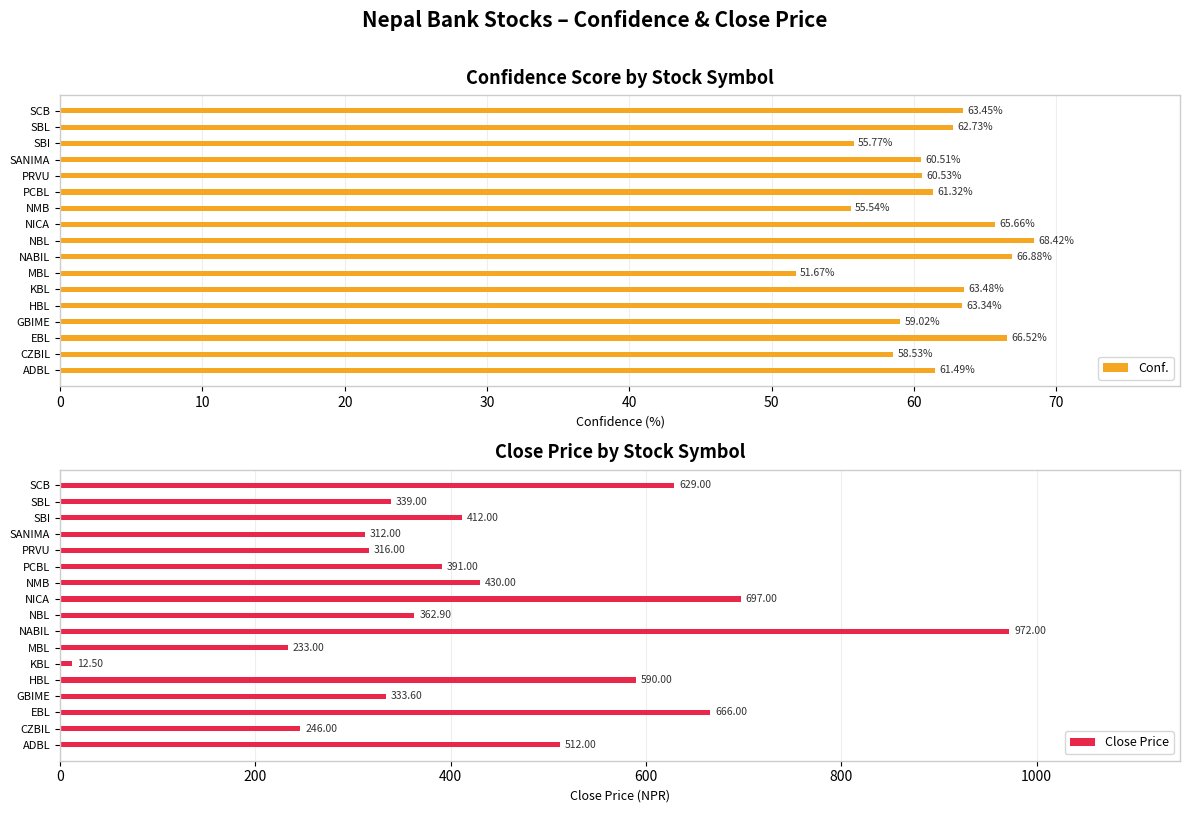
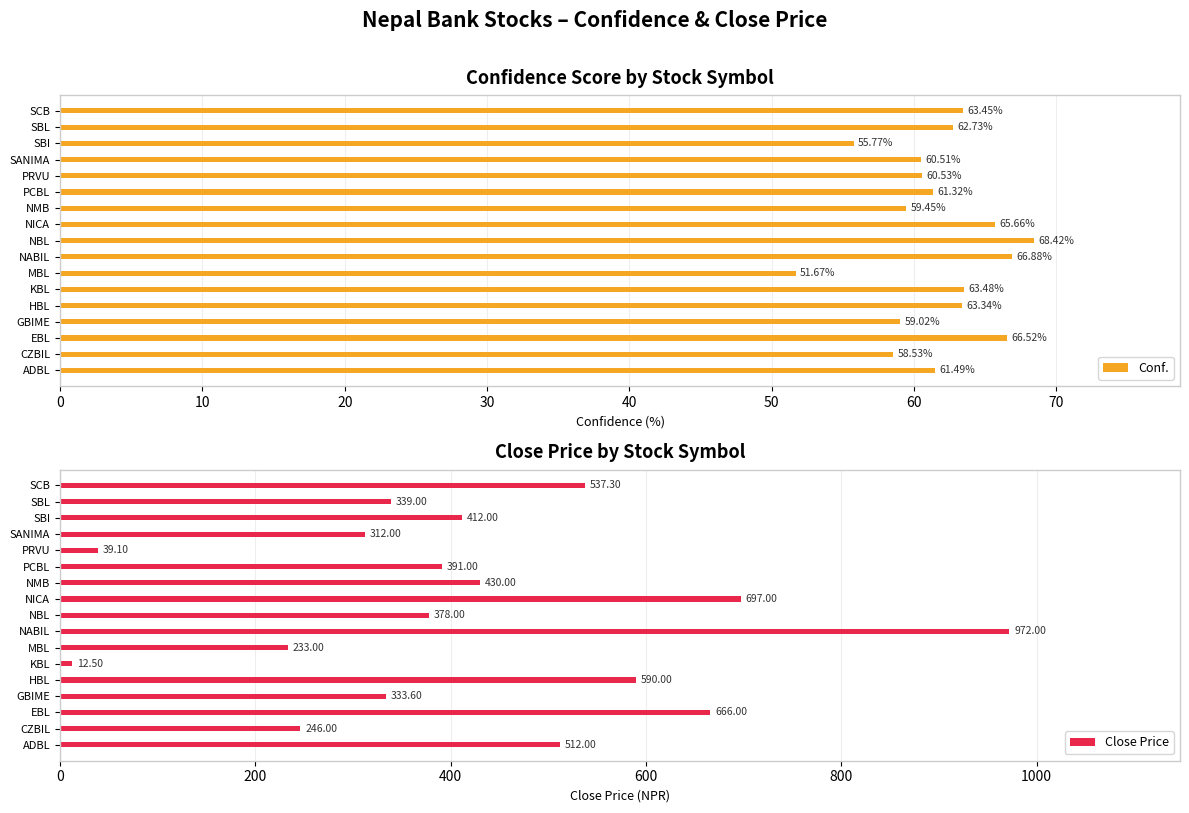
Confidence Score by Stock Symbol, NMB: 55.54% -> 59.45%
Close Price by Stock Symbol, SCB: 629.00 -> 537.30
Close Price by Stock Symbol, PRVU: 316.00 -> 39.10
Close Price by Stock Symbol, NBL: 362.90 -> 378.00
